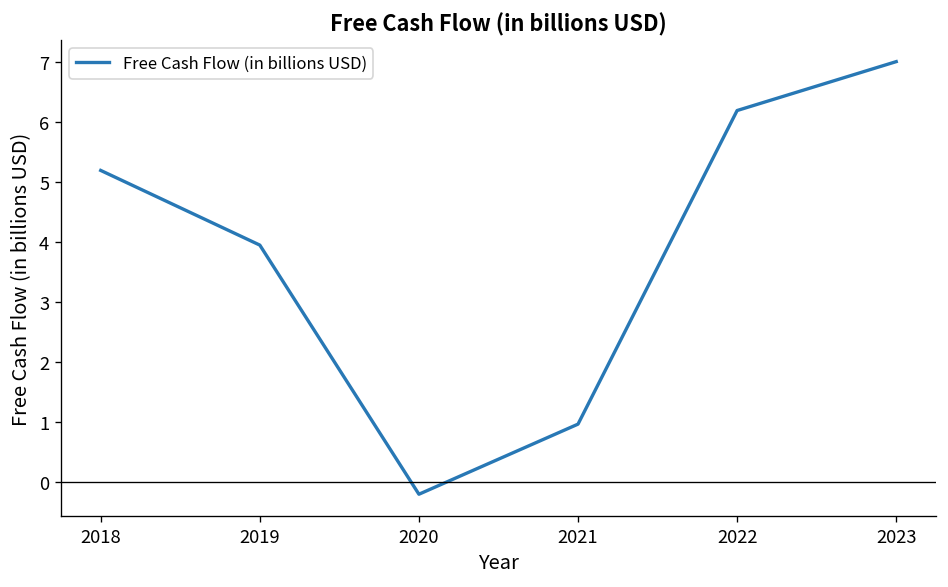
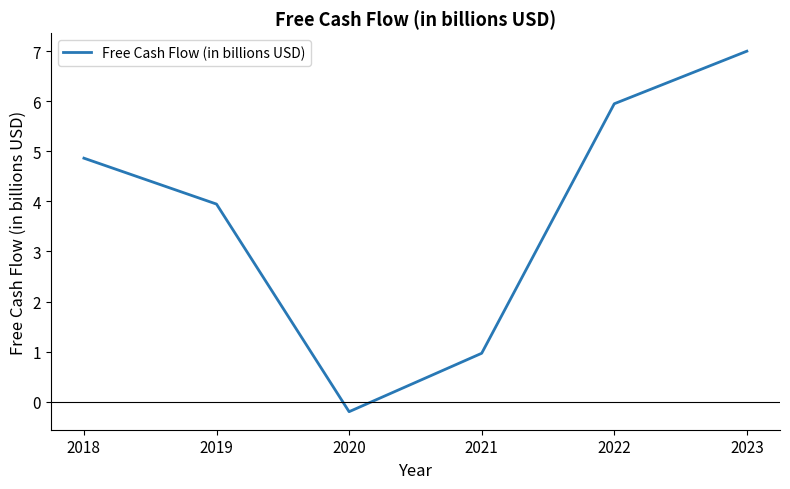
2018: 5.2 -> 4.9
2022: 6.2 -> 6.0
